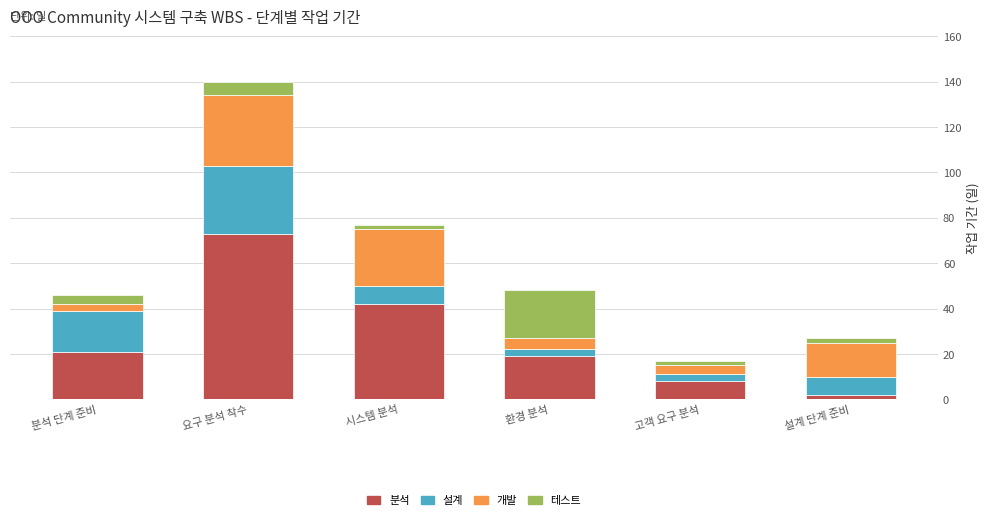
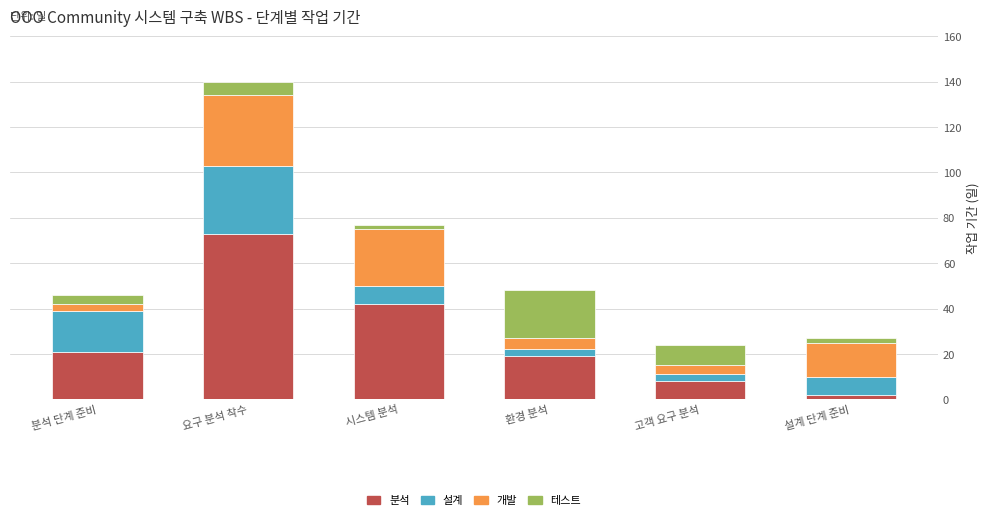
테스트, 고객 요구 분석: 2 -> 9
